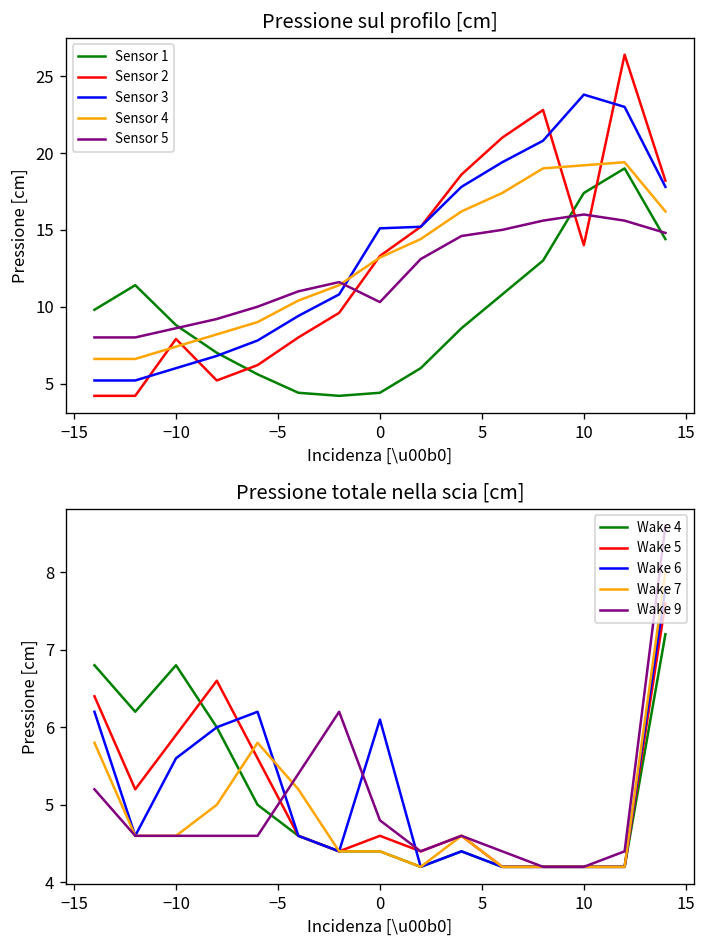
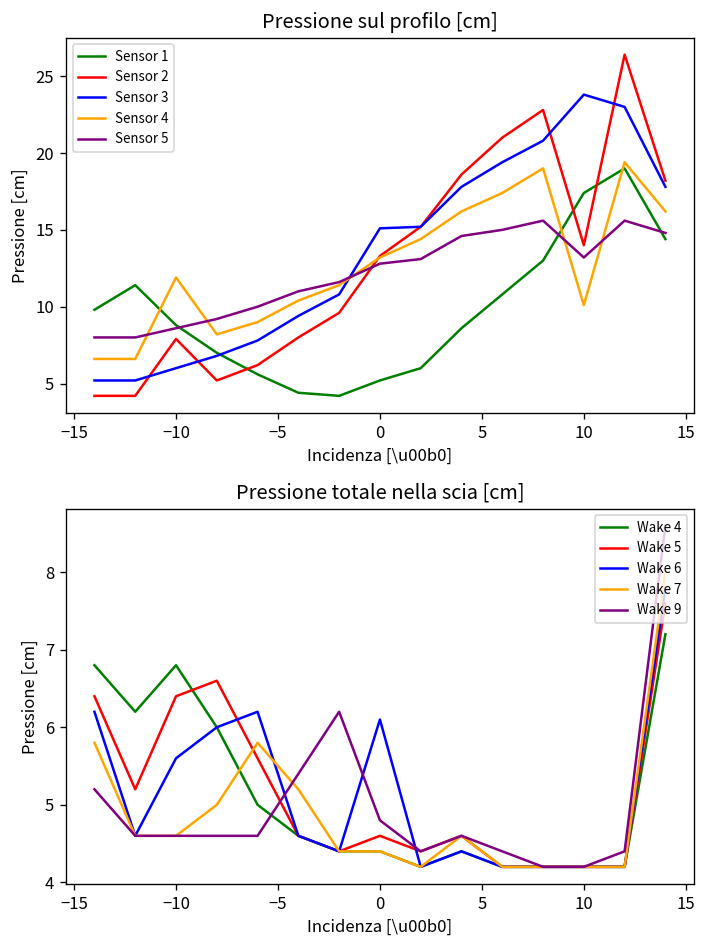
Pressione sul profilo [cm], Sensor 4, −10: 7.4 -> 11.9
Pressione sul profilo [cm], Sensor 1, 0: 4.4 -> 5.2
Pressione sul profilo [cm], Sensor 5, 0: 10.3 -> 12.8
Pressione sul profilo [cm], Sensor 4, 10: 19.2 -> 10.1
Pressione sul profilo [cm], Sensor 5, 10: 16.0 -> 13.2
Pressione totale nella scia [cm], Wake 5, −10: 5.9 -> 6.4
